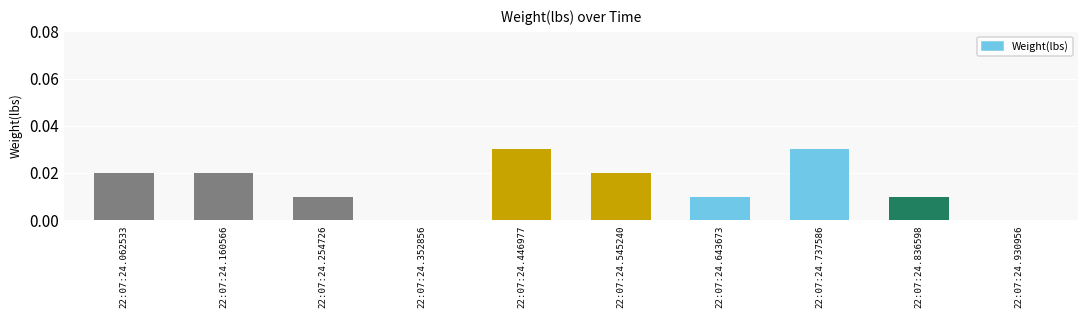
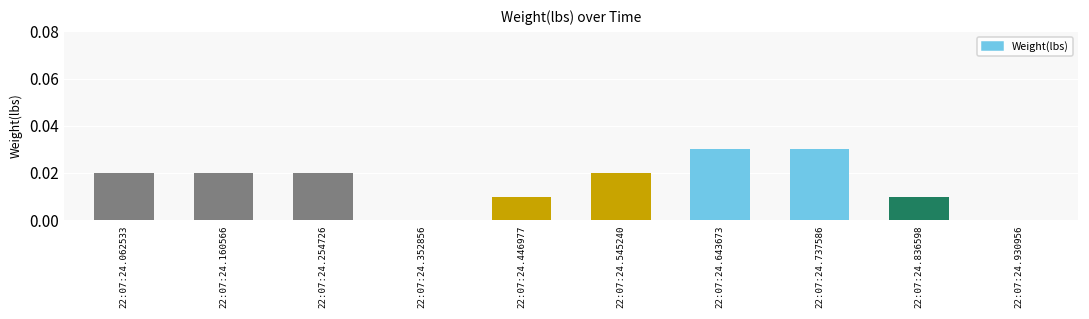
22:07:24.254726: 0.01 -> 0.02
22:07:24.446977: 0.03 -> 0.01
22:07:24.643673: 0.01 -> 0.03
